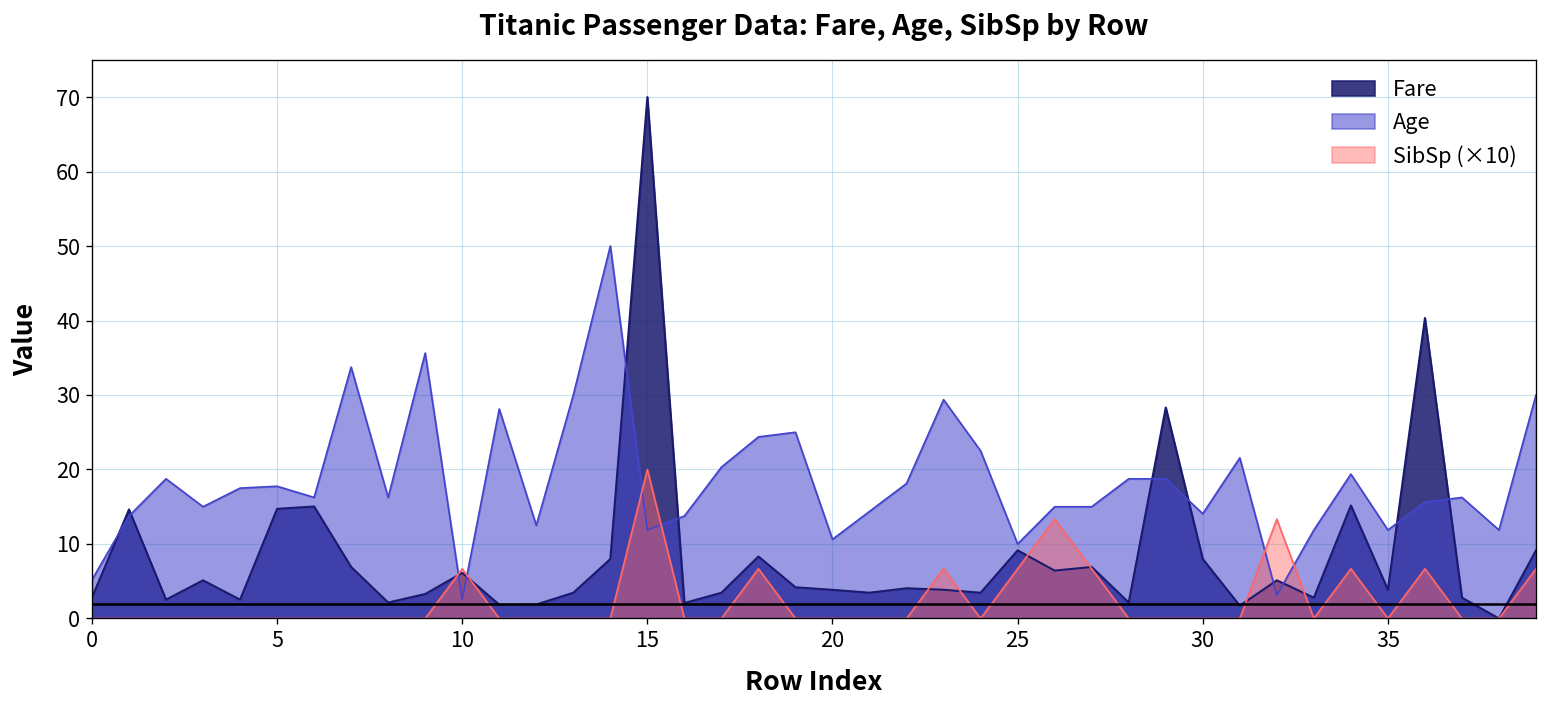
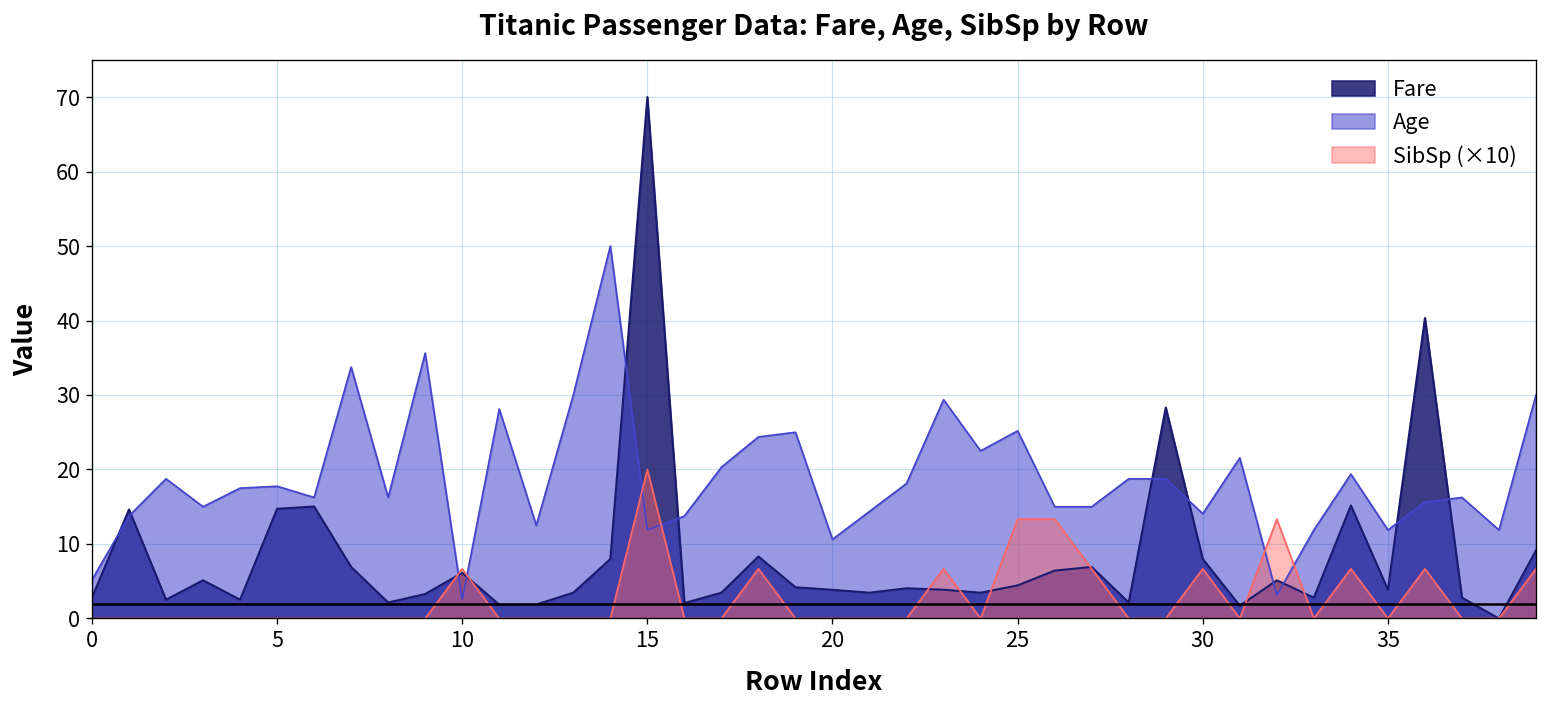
Fare, 25: 9 -> 4
Age, 25: 10 -> 25
SibSp (×10), 25: 7 -> 13
SibSp (×10), 30: 0 -> 7
